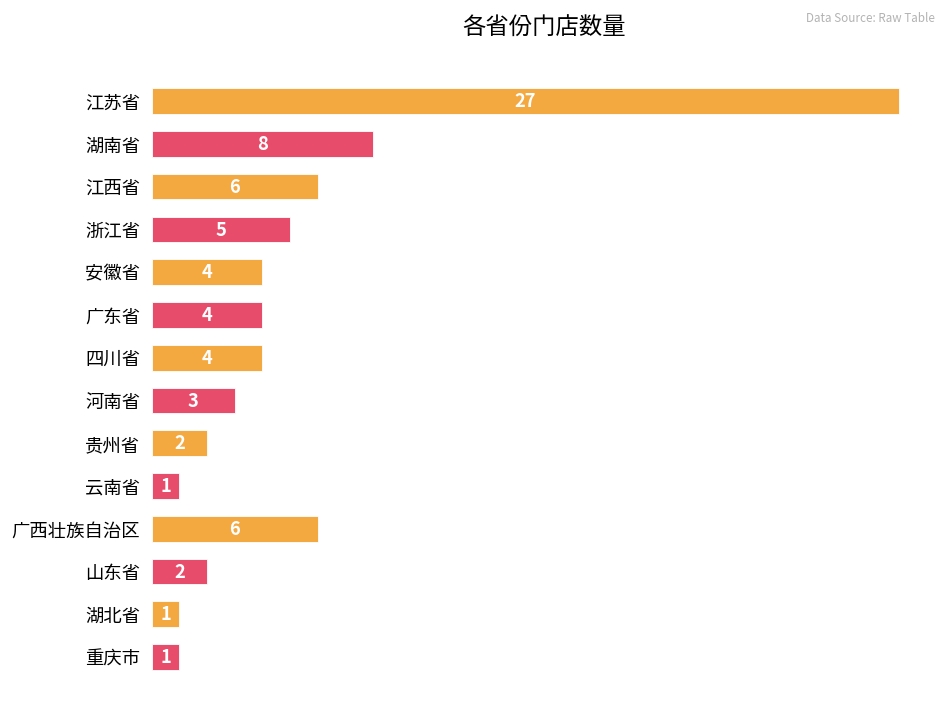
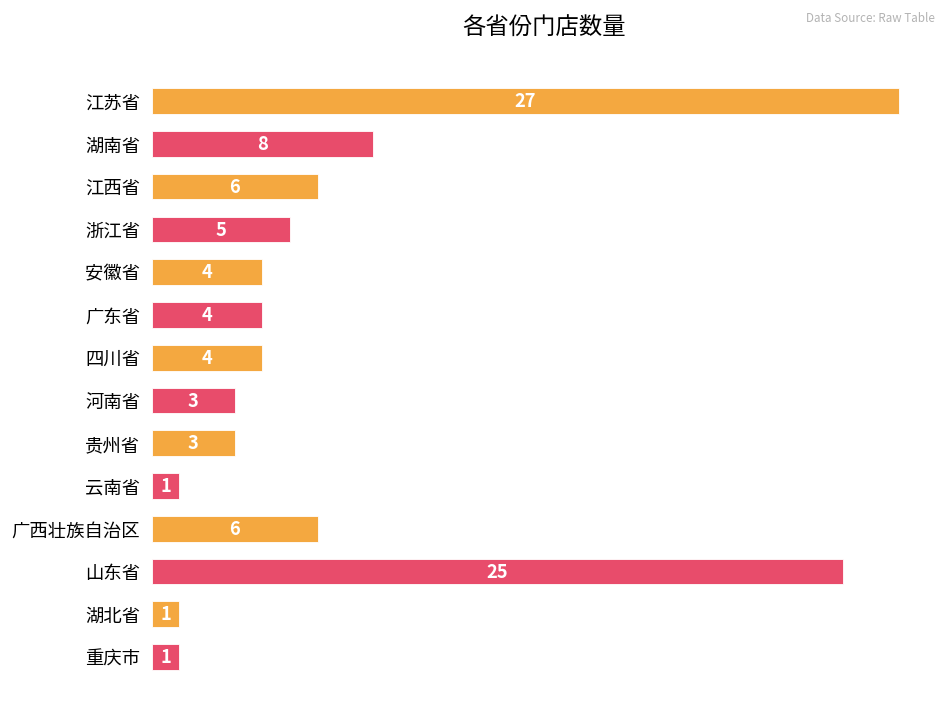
贵州省: 2 -> 3
山东省: 2 -> 25
